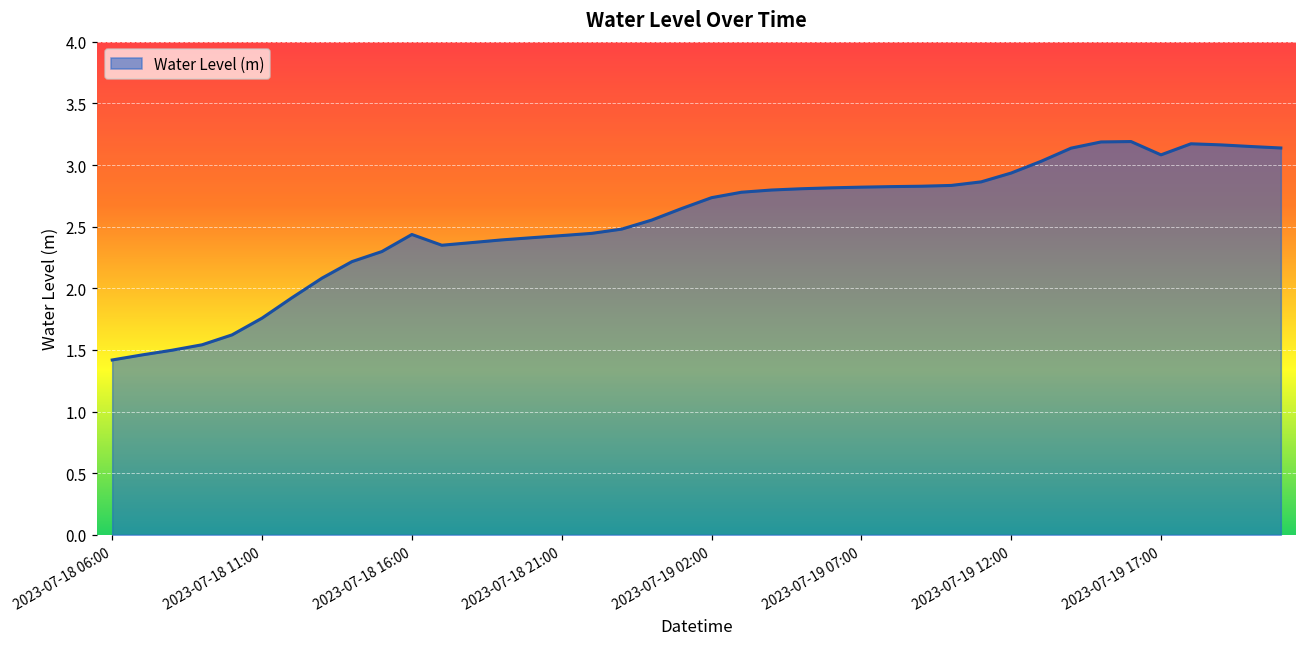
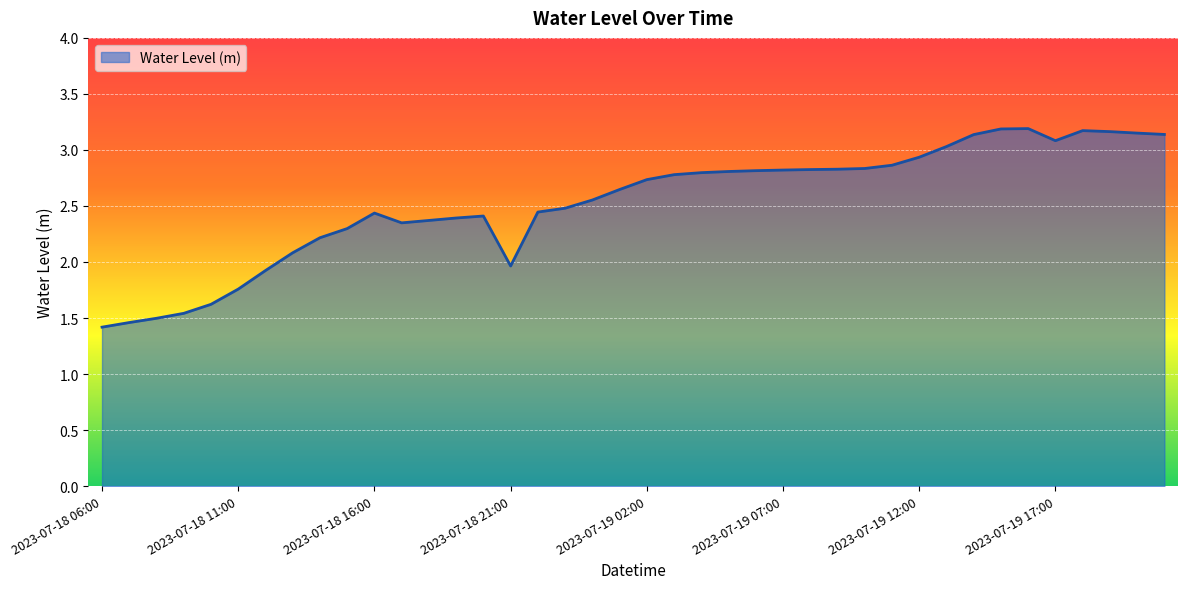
2023-07-18 21:00: 2.43 -> 1.96
